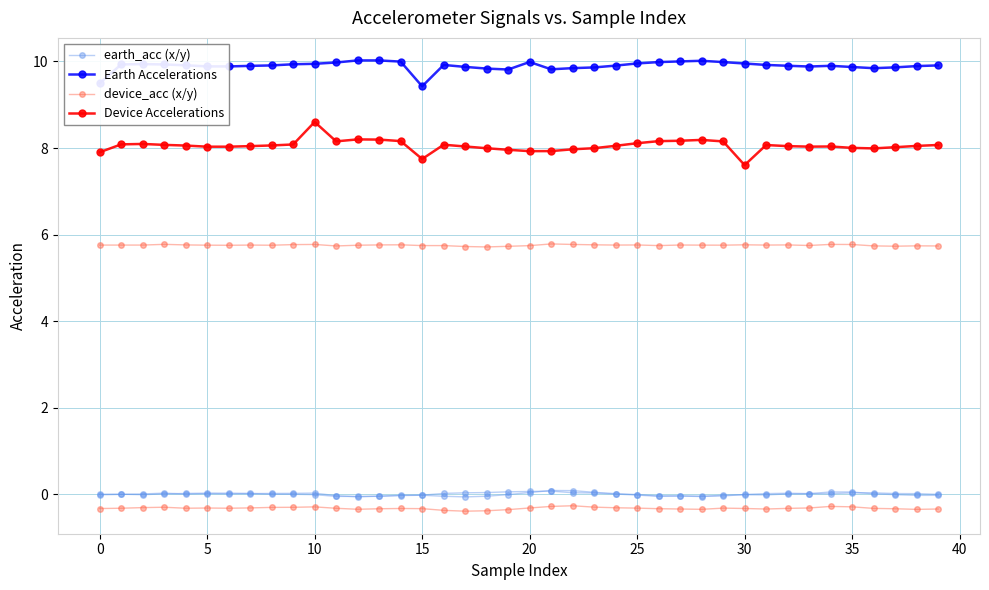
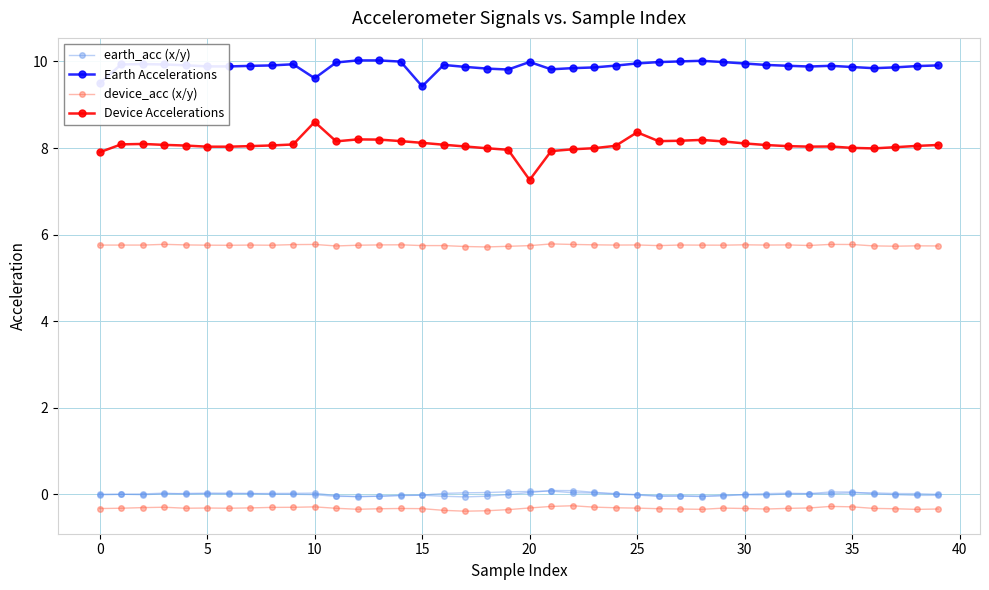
Earth Accelerations, 10: 9.9 -> 9.6
Device Accelerations, 15: 7.7 -> 8.1
Device Accelerations, 20: 7.9 -> 7.3
Device Accelerations, 25: 8.1 -> 8.4
Device Accelerations, 30: 7.6 -> 8.1
